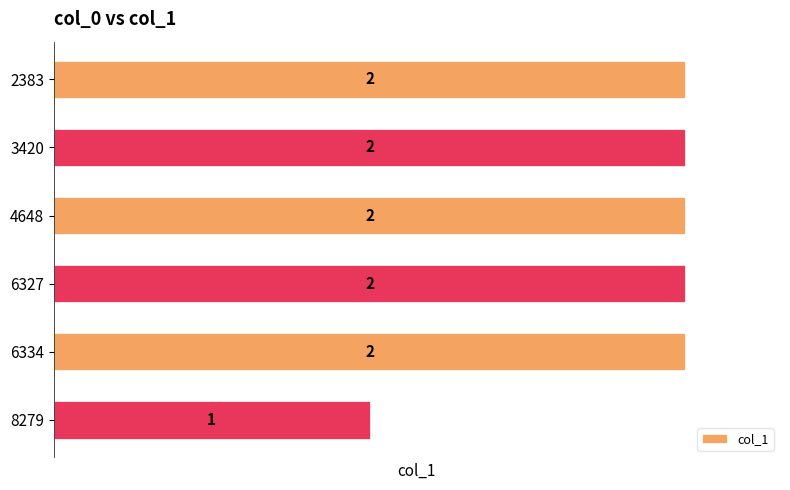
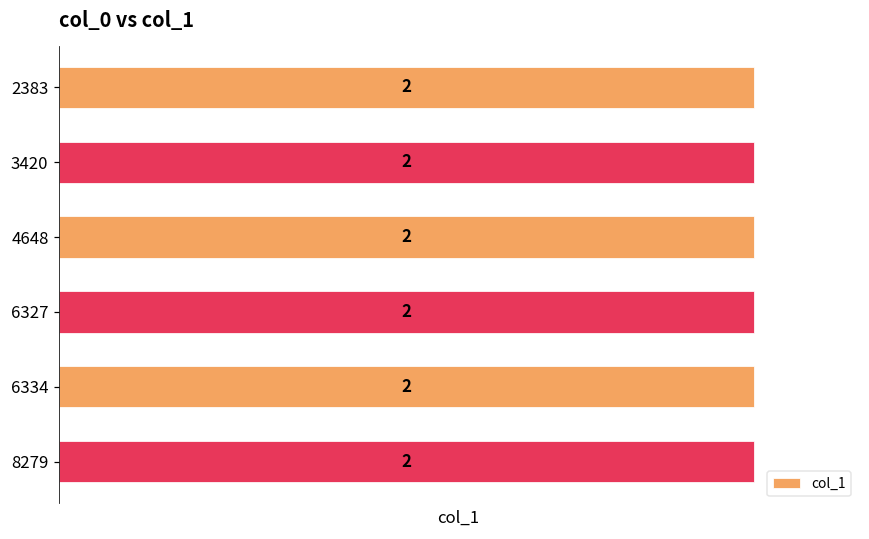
8279: 1 -> 2
